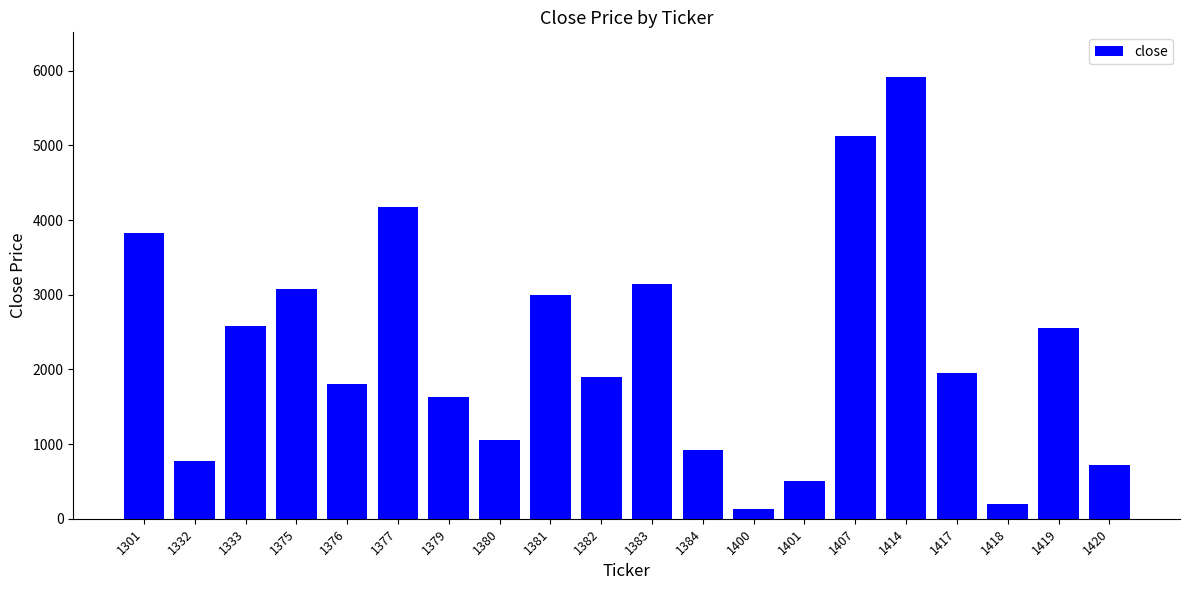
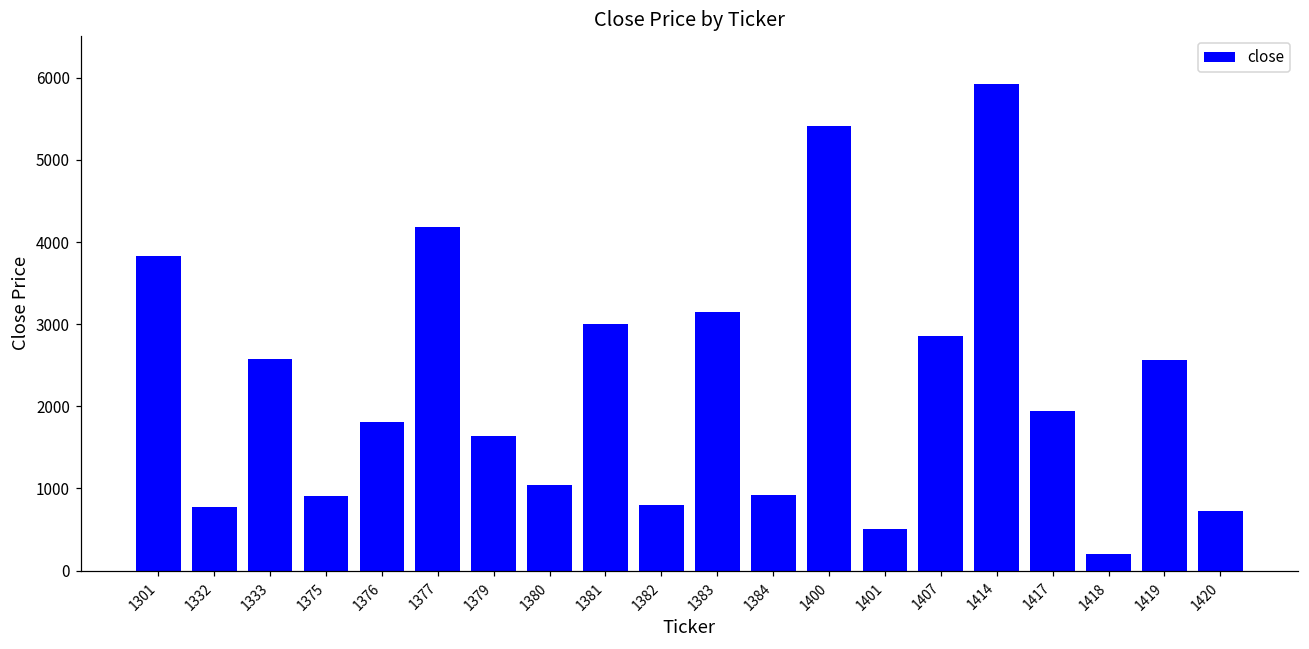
1375: 3100 -> 900
1382: 1900 -> 800
1400: 100 -> 5400
1407: 5100 -> 2900
